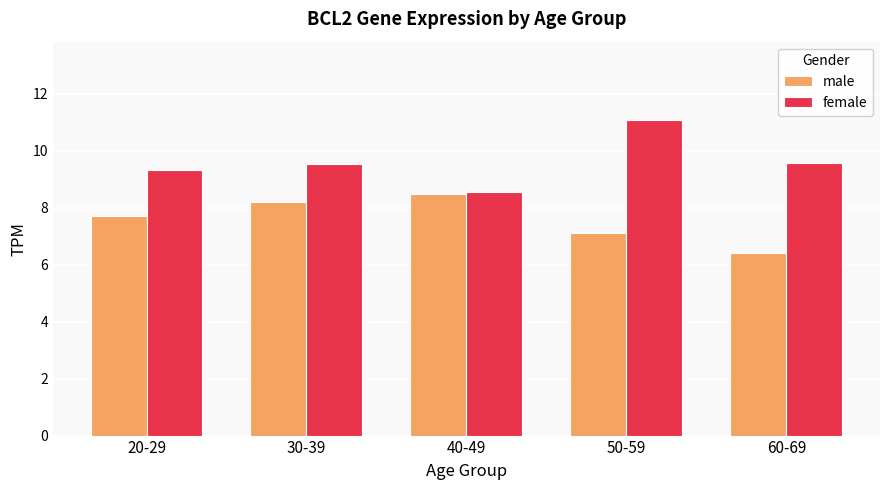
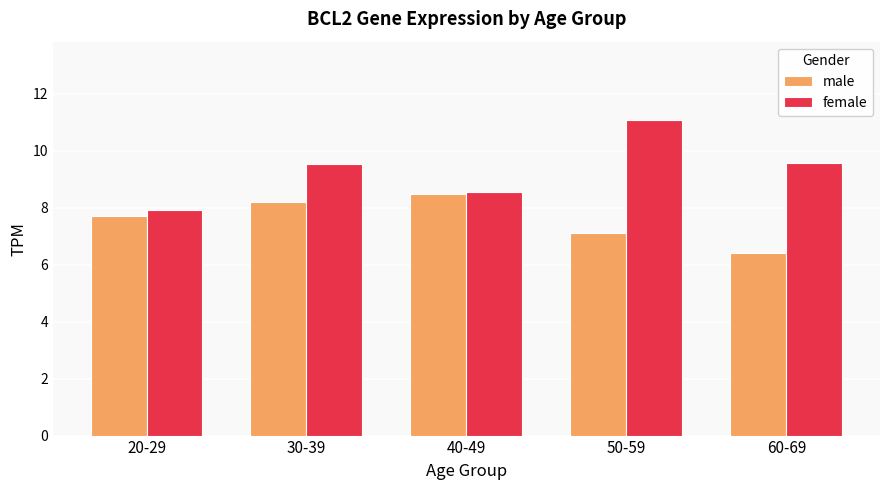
female, 20-29: 9.3 -> 7.9
